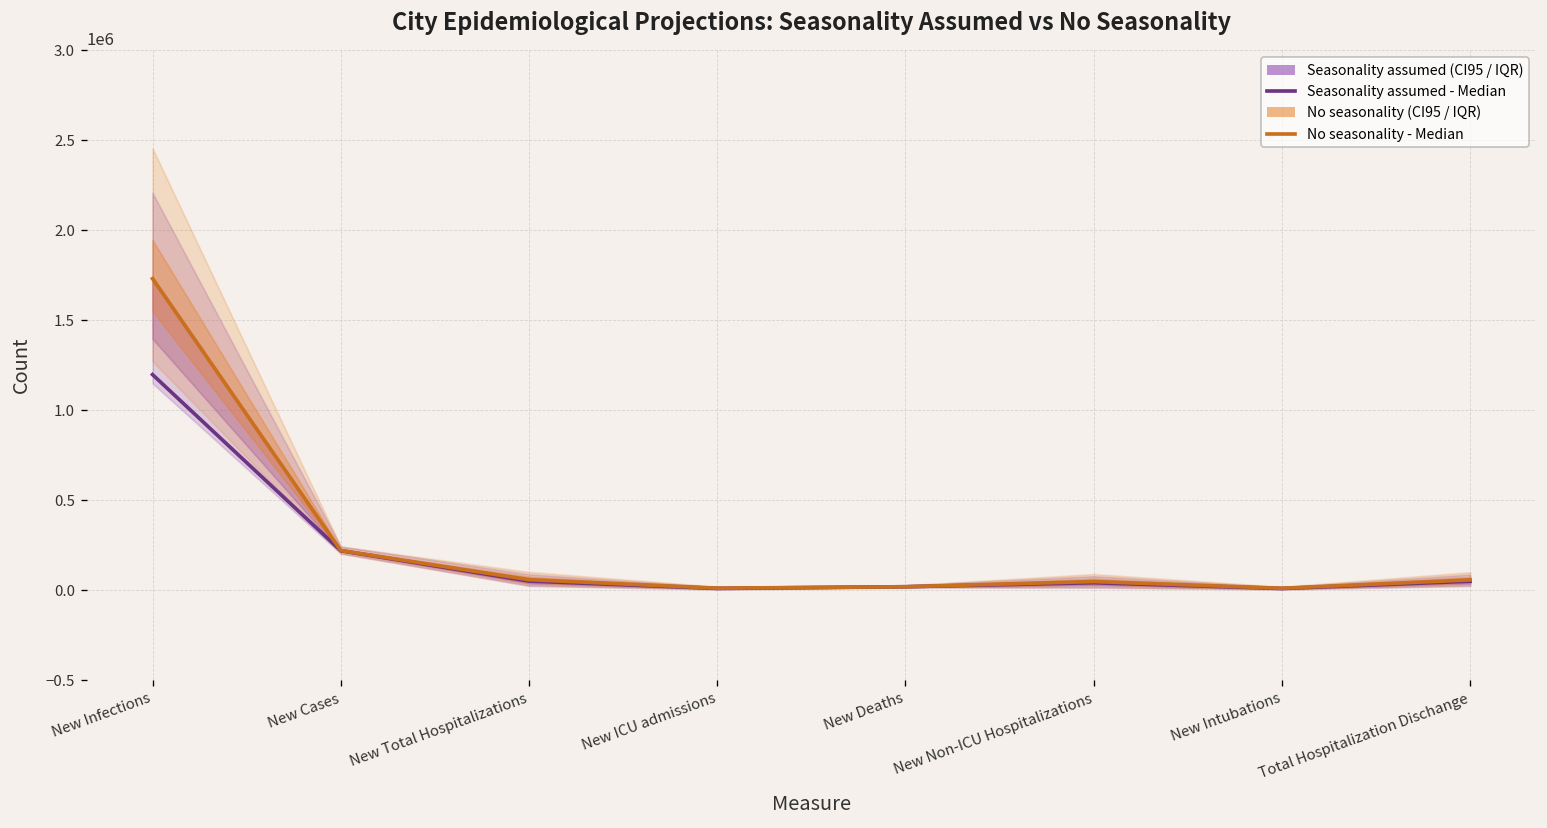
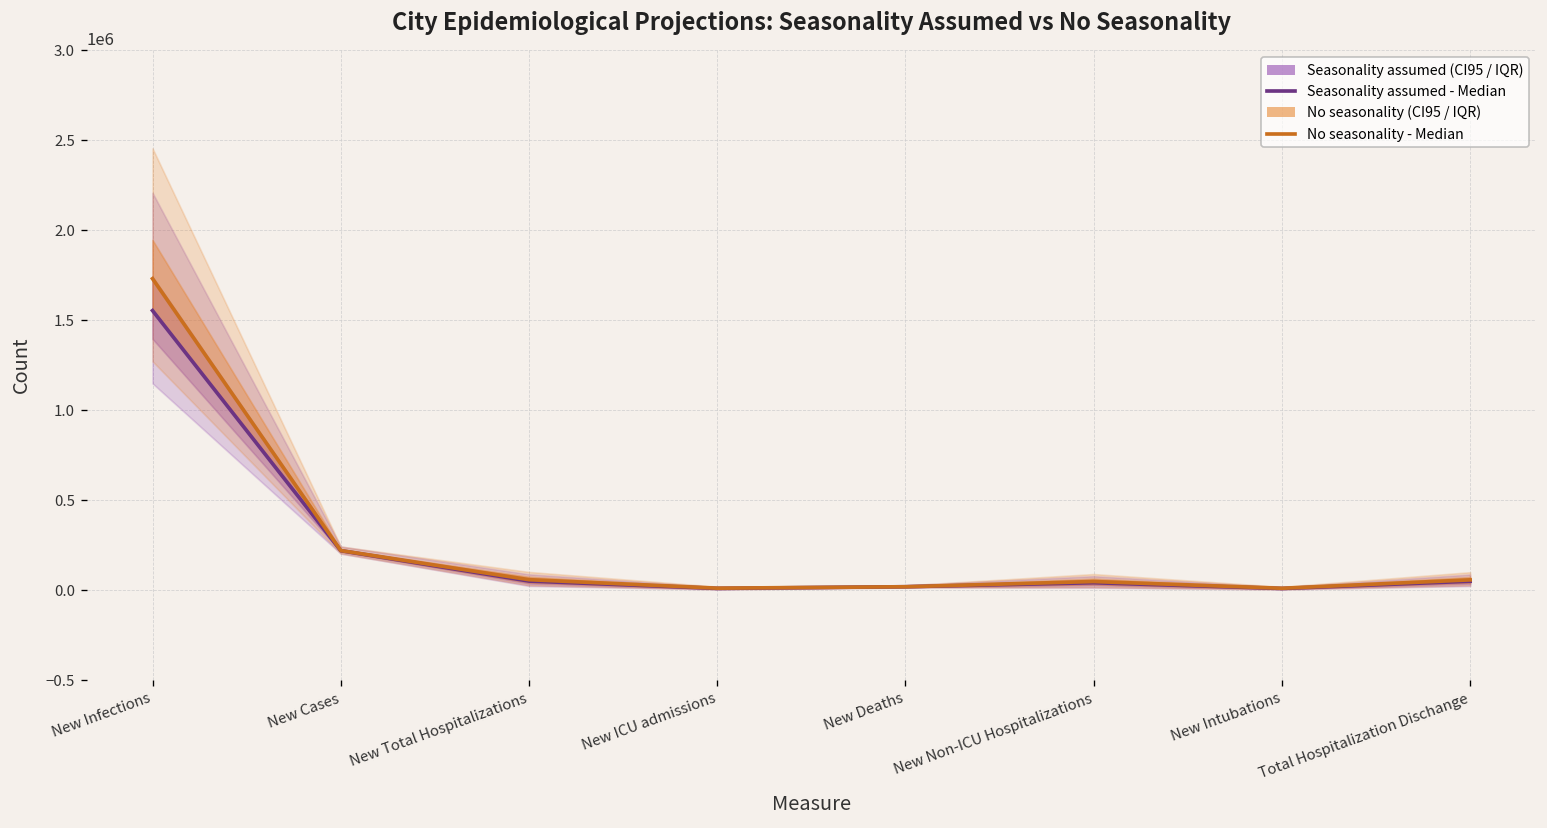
Seasonality assumed - Median, New Infections: 1200000 -> 1550000
